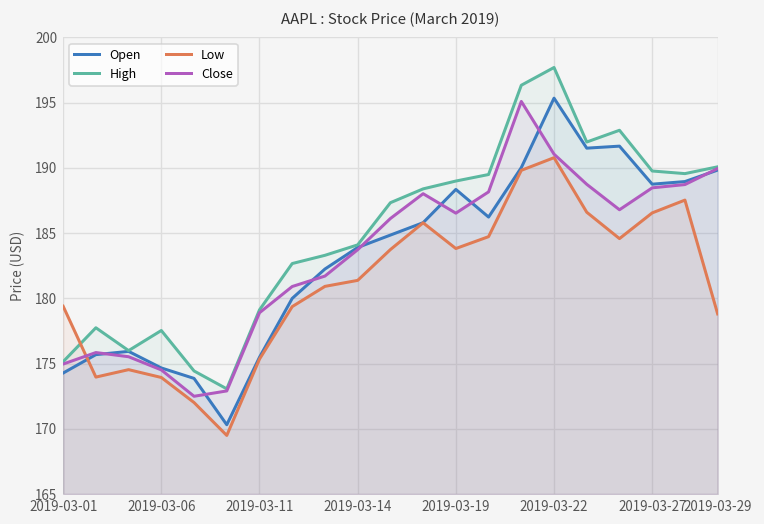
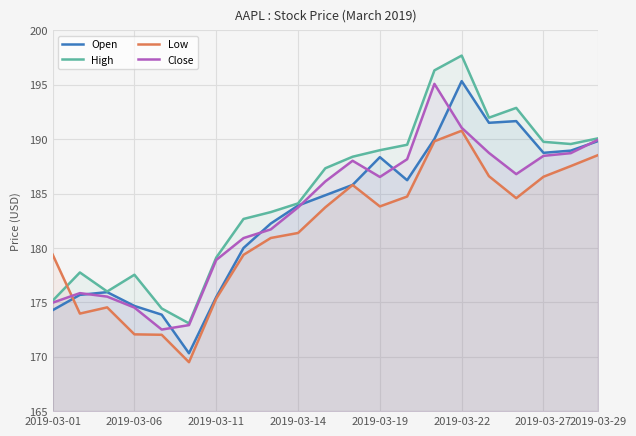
Low, 2019-03-06: 173.9 -> 172.1
Low, 2019-03-29: 178.8 -> 188.5
